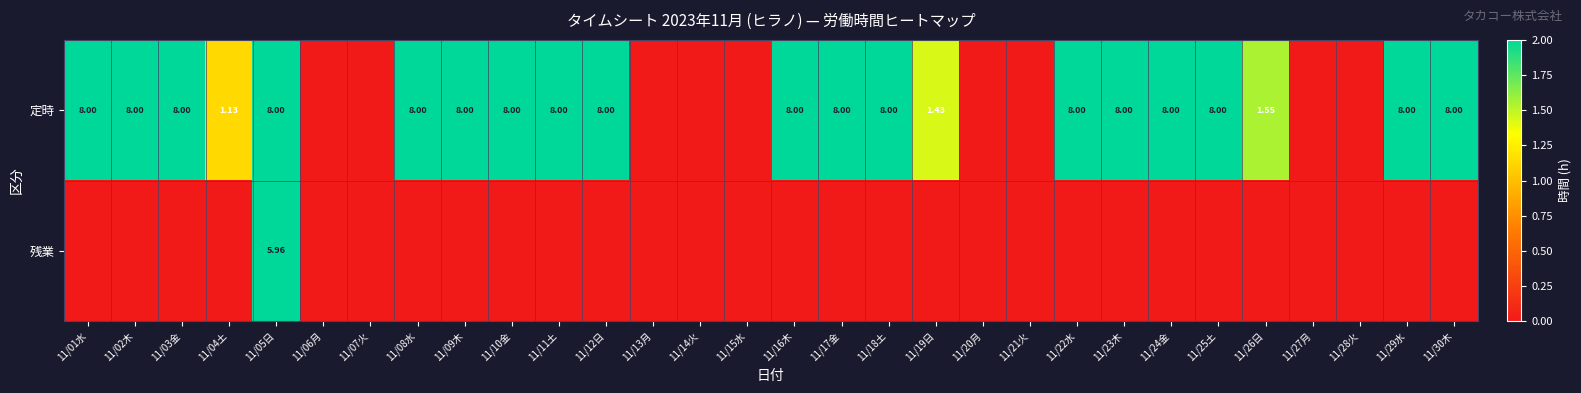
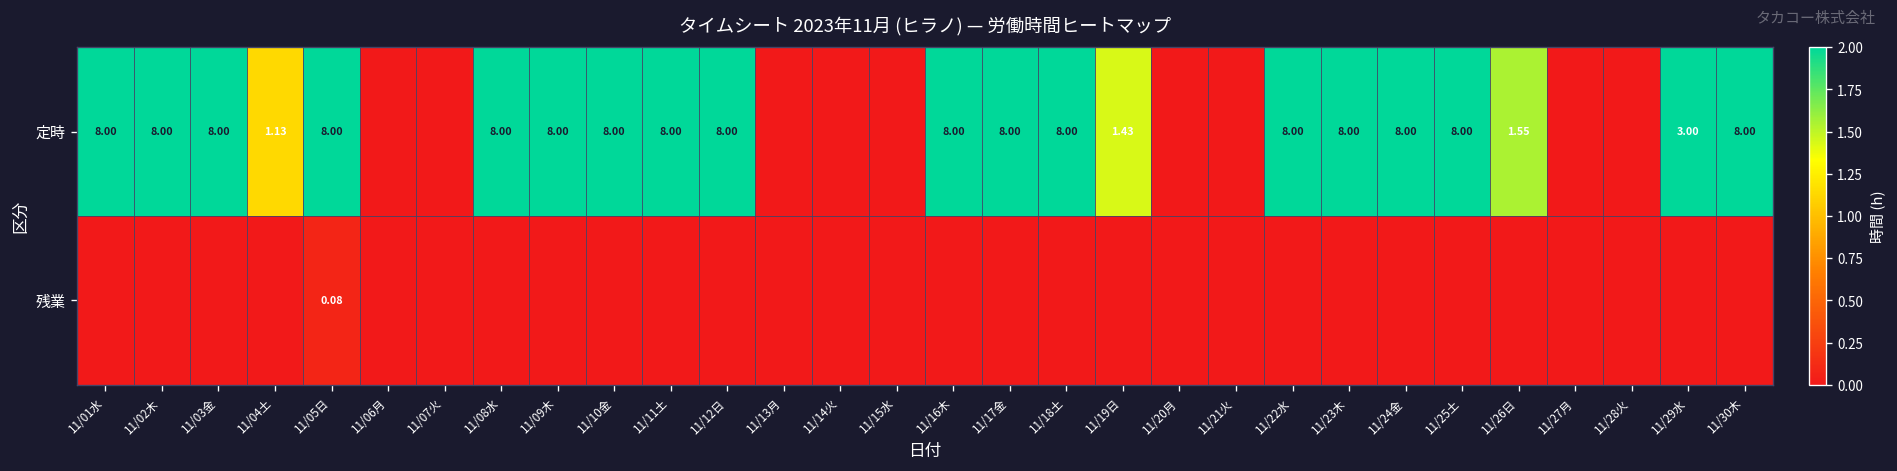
定時, 11/29水: 8.00 -> 3.00
残業, 11/05日: 5.96 -> 0.08
